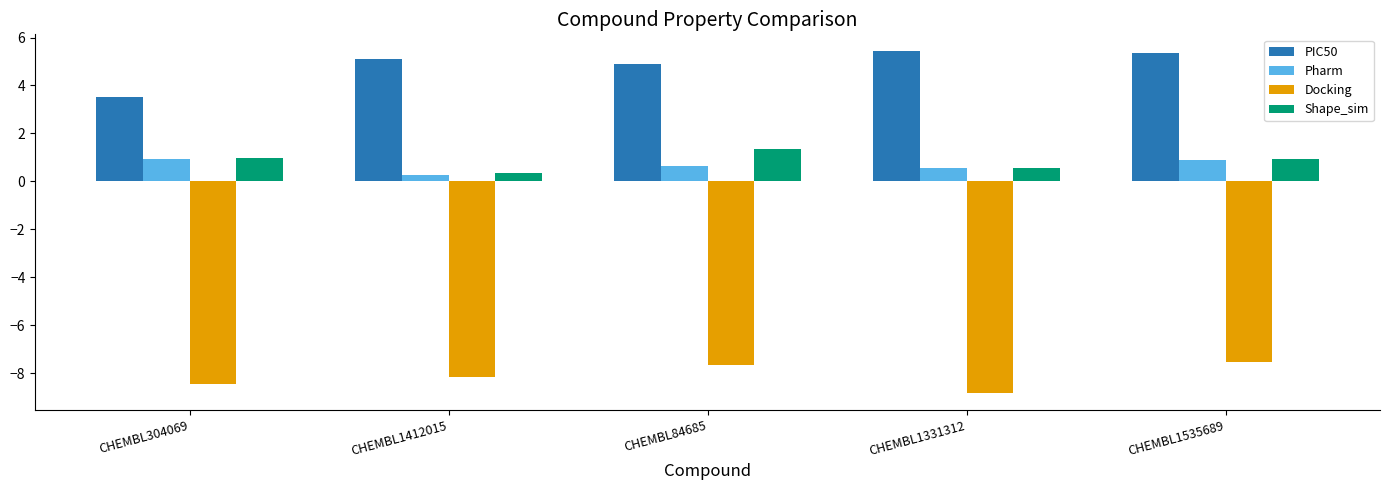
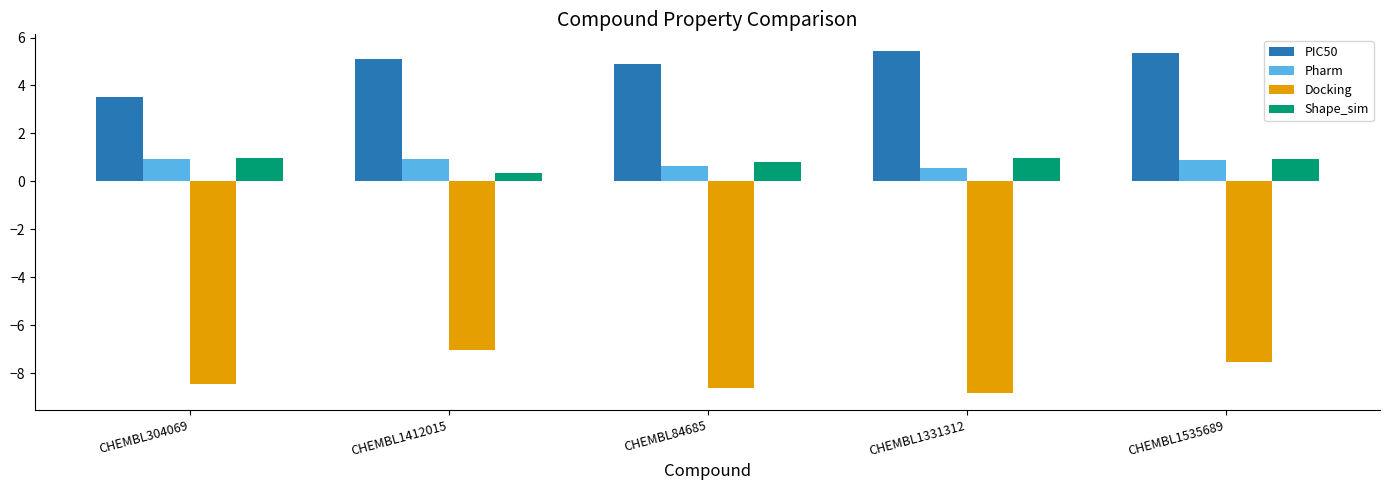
Pharm, CHEMBL1412015: 0.3 -> 0.9
Docking, CHEMBL1412015: -8.2 -> -7.0
Docking, CHEMBL84685: -7.7 -> -8.6
Shape_sim, CHEMBL84685: 1.4 -> 0.8
Shape_sim, CHEMBL1331312: 0.6 -> 1.0
